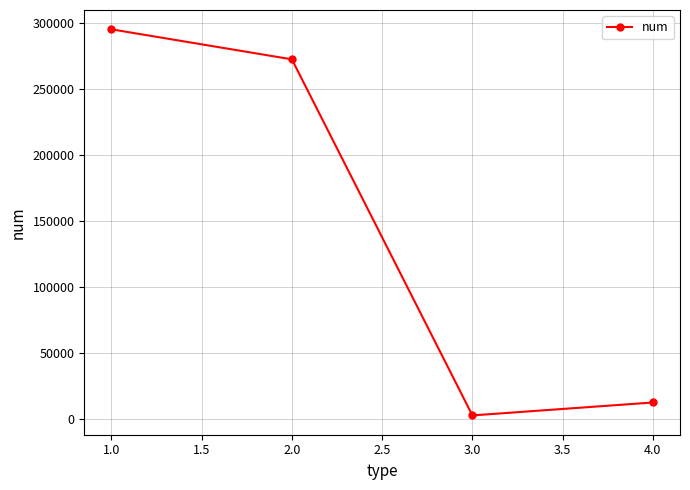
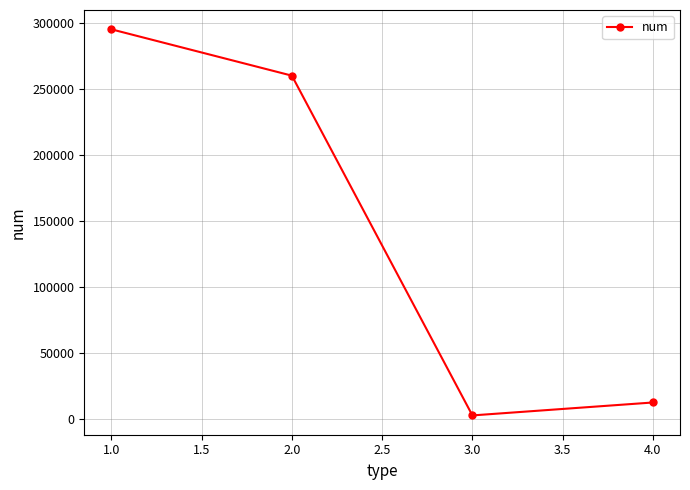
2.0: 273000 -> 260000
